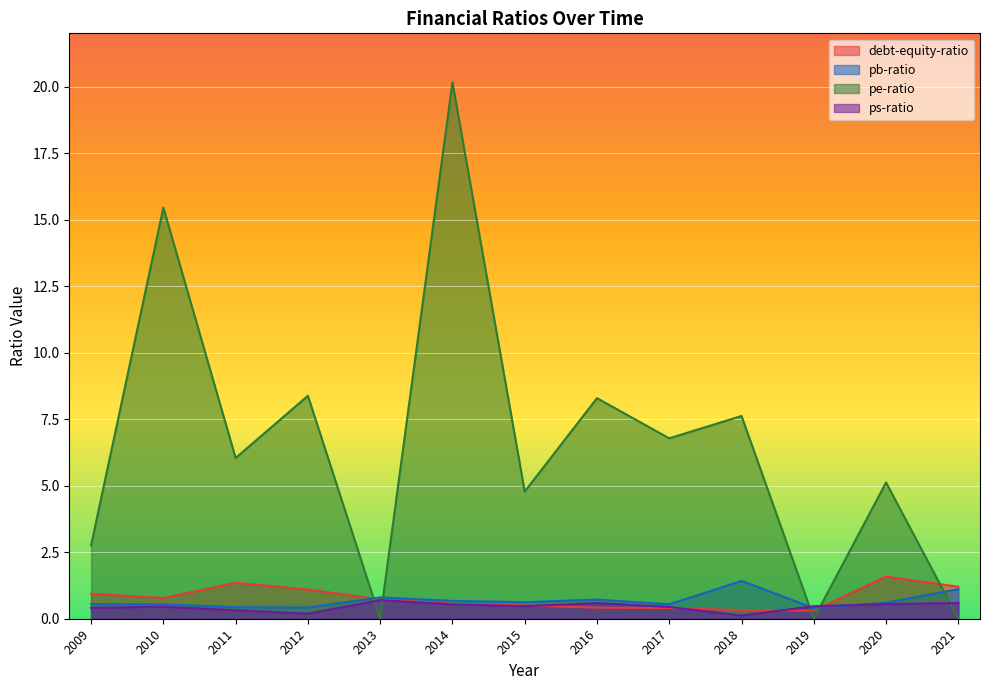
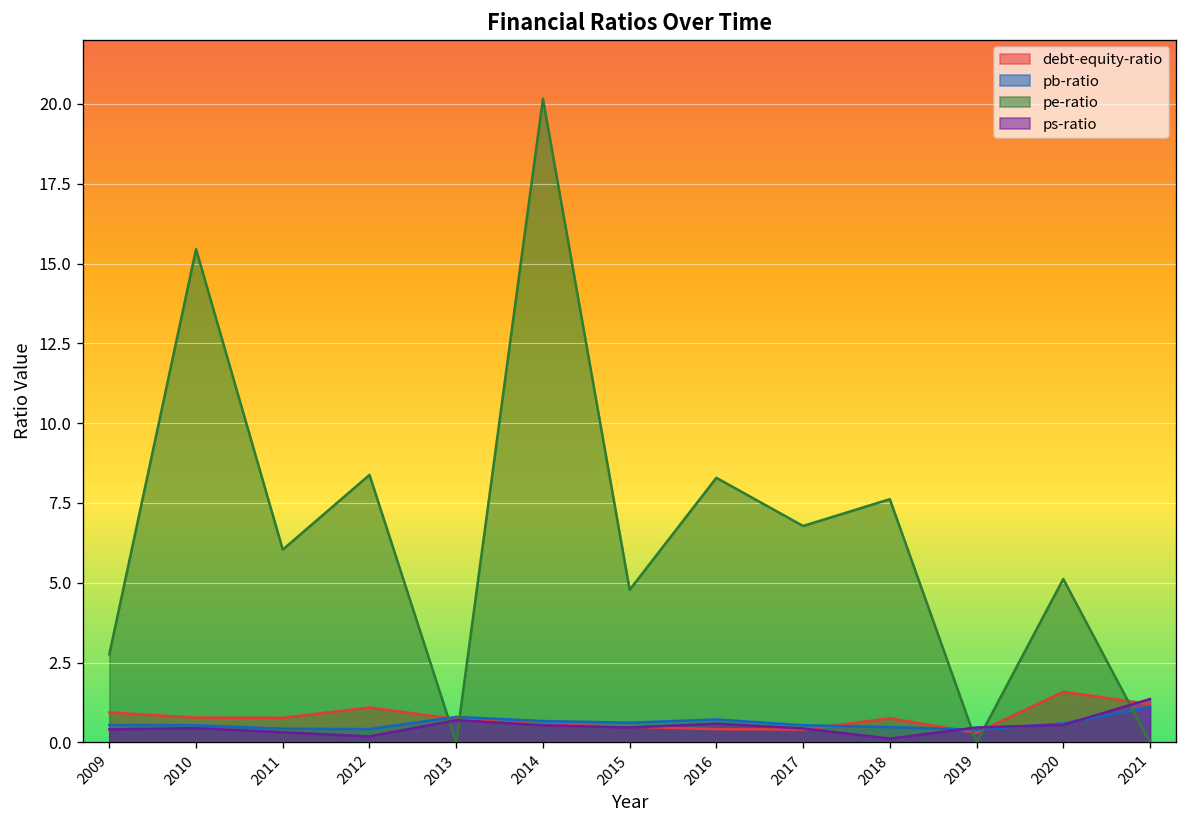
debt-equity-ratio, 2011: 1.4 -> 0.8
debt-equity-ratio, 2018: 0.3 -> 0.8
pb-ratio, 2018: 1.4 -> 0.5
ps-ratio, 2021: 0.6 -> 1.4
